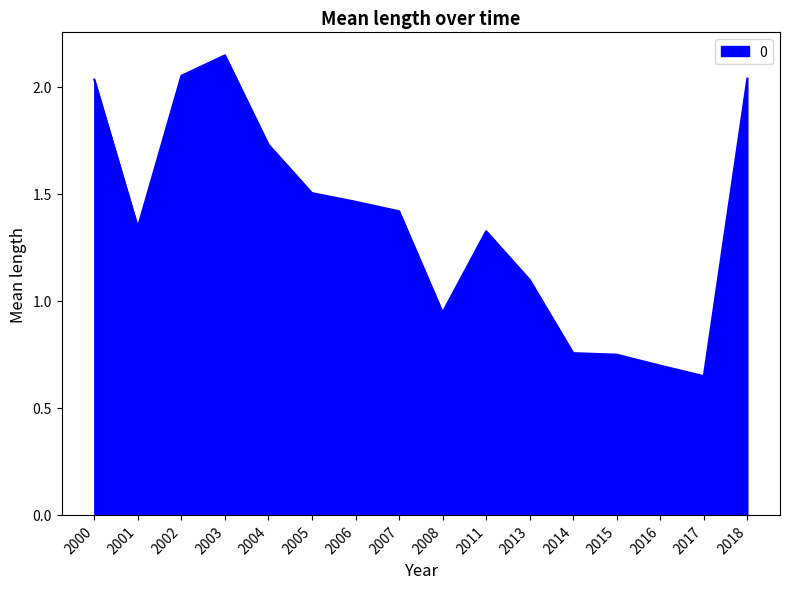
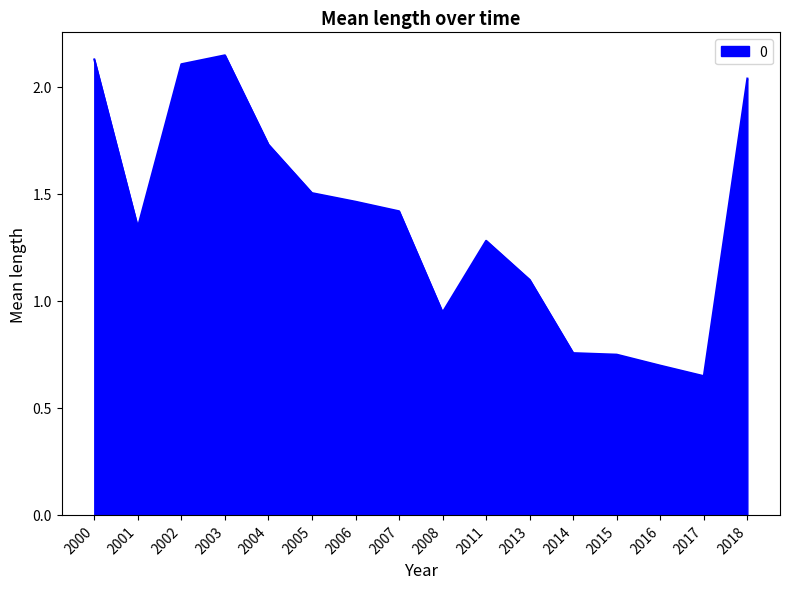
2000: 2.03 -> 2.13
2002: 2.05 -> 2.11
2011: 1.33 -> 1.28
